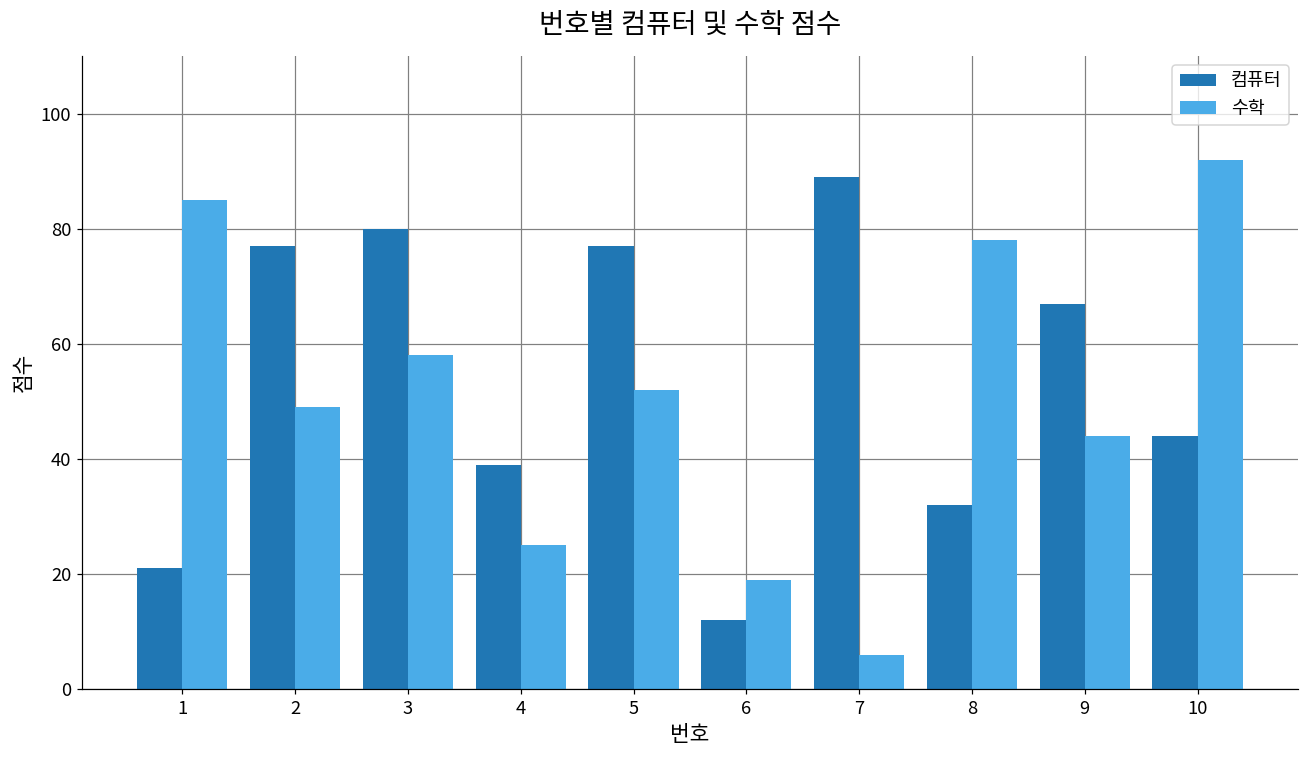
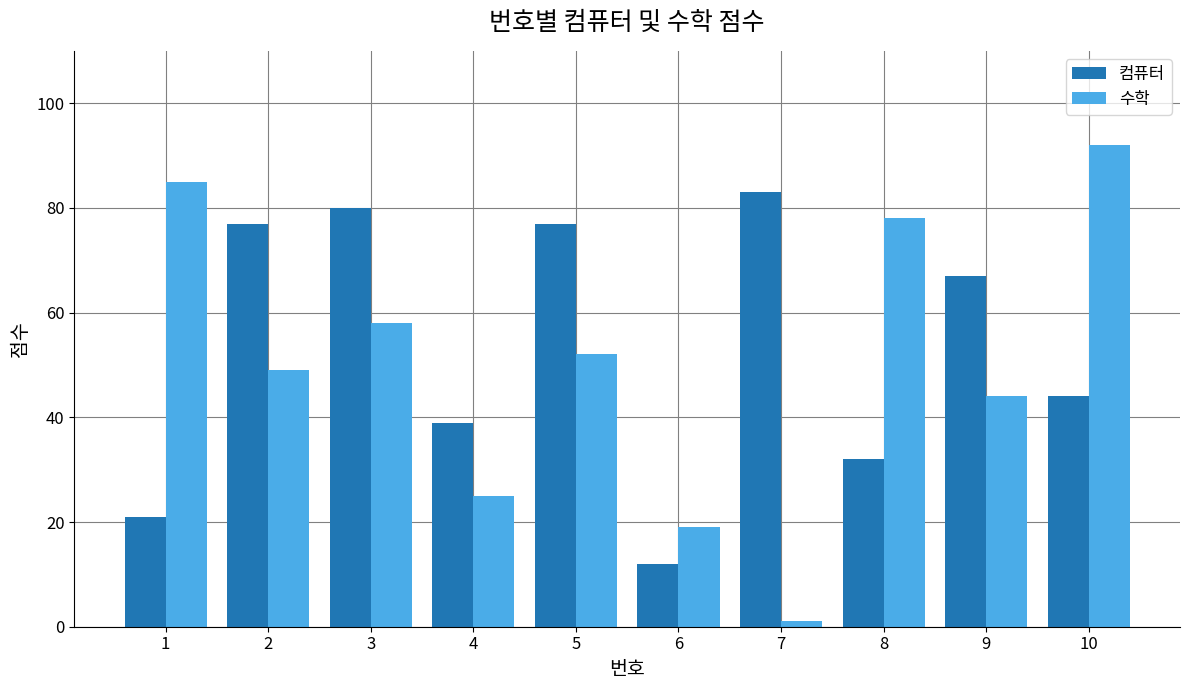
컴퓨터, 7: 89 -> 83
수학, 7: 6 -> 1
